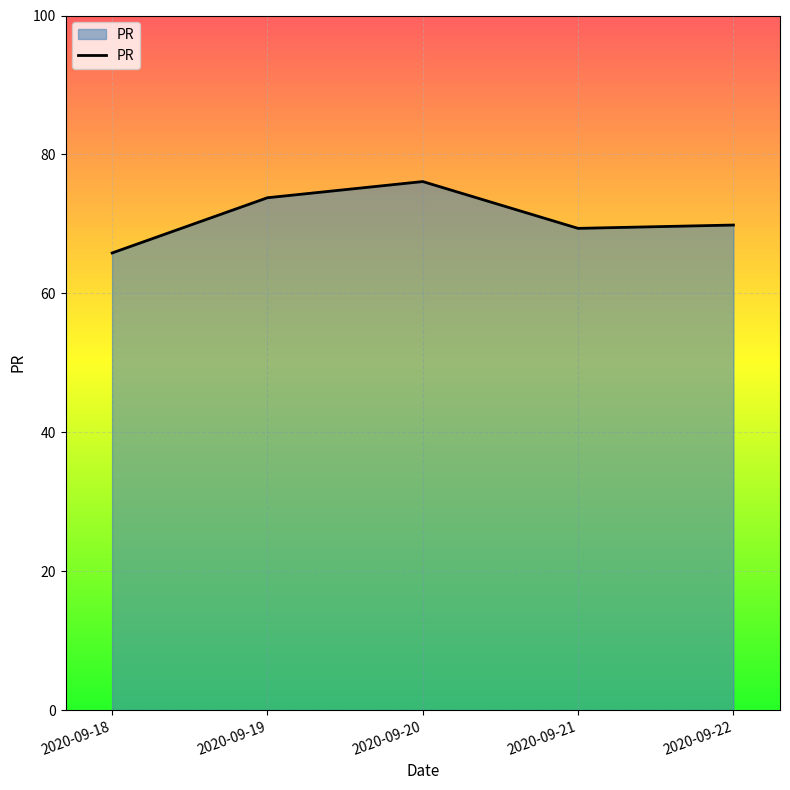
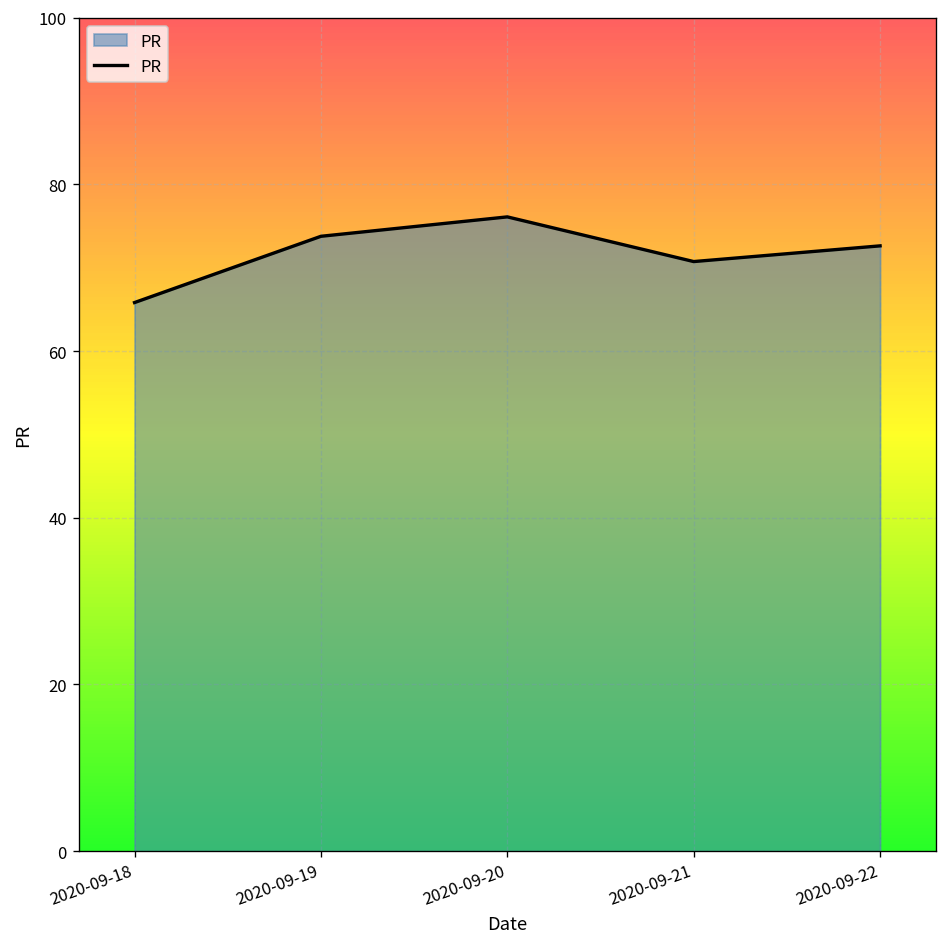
2020-09-21: 69 -> 71
2020-09-22: 70 -> 73
